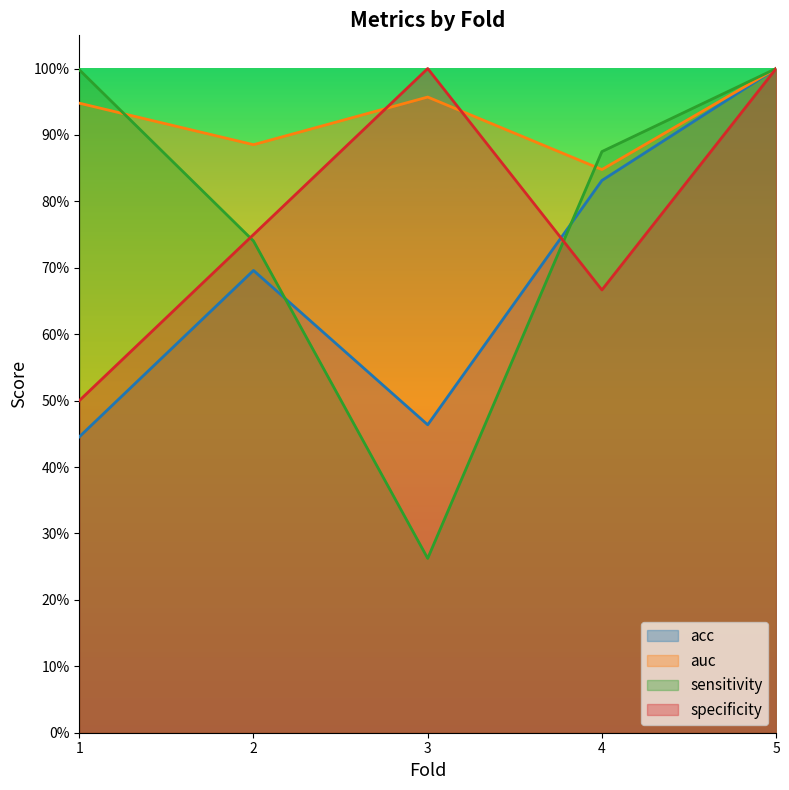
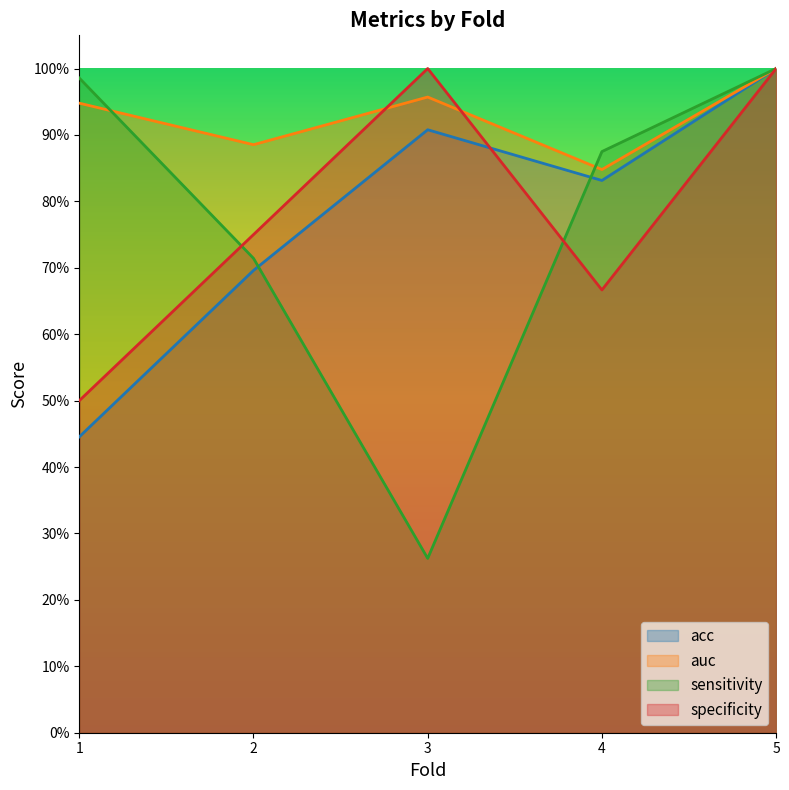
sensitivity, 1: 100% -> 99%
sensitivity, 2: 74% -> 71%
acc, 3: 46% -> 91%
